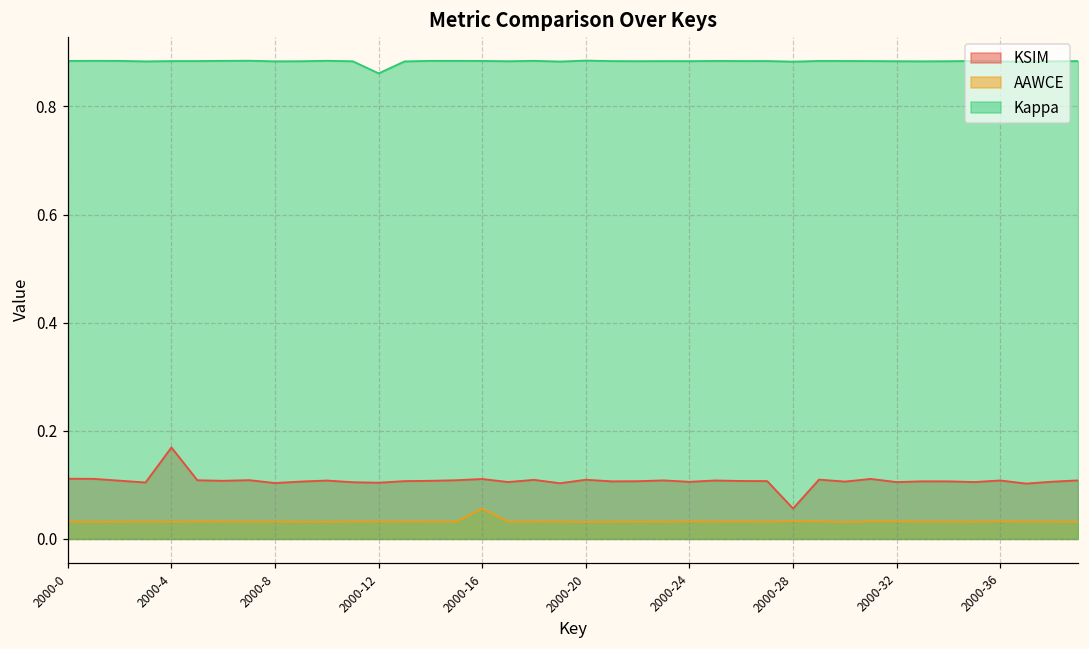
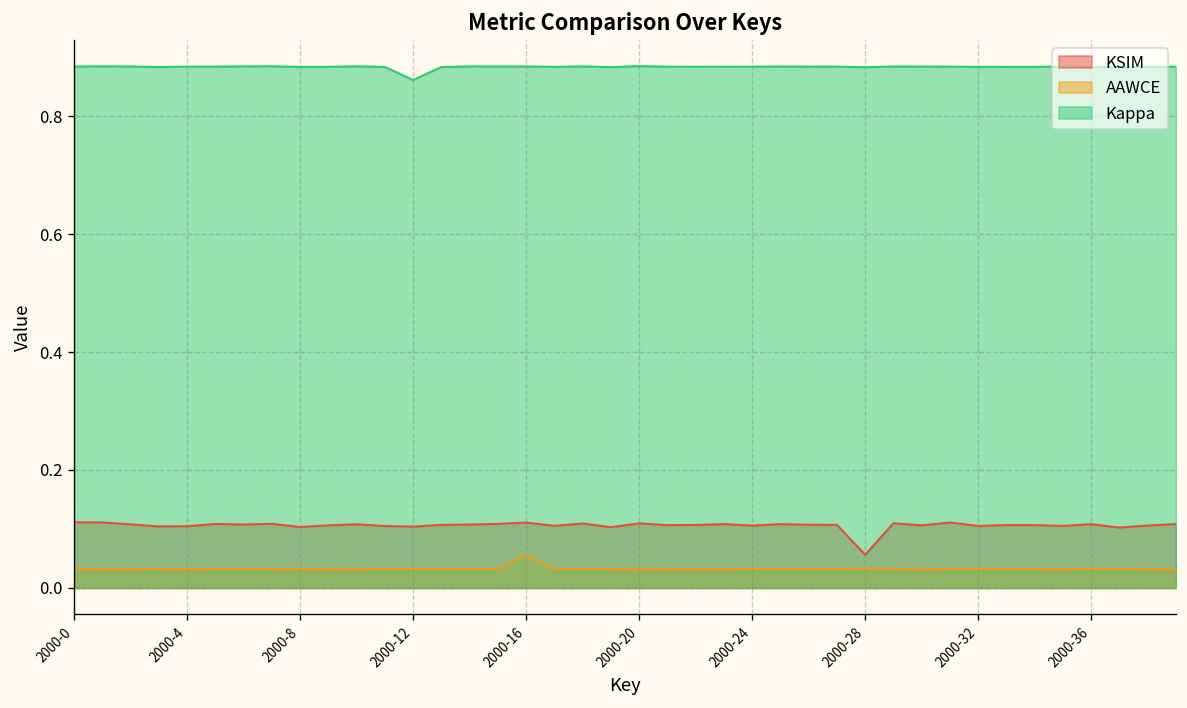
KSIM, 2000-4: 0.17 -> 0.10
